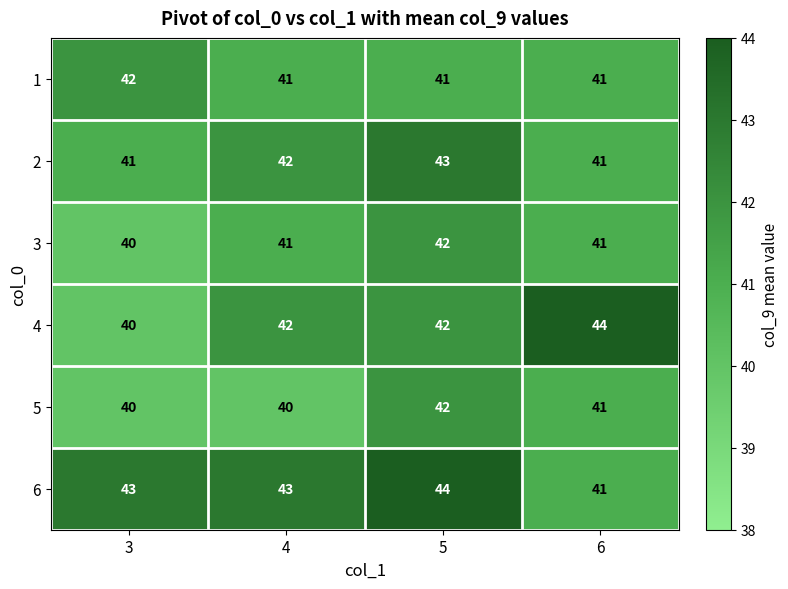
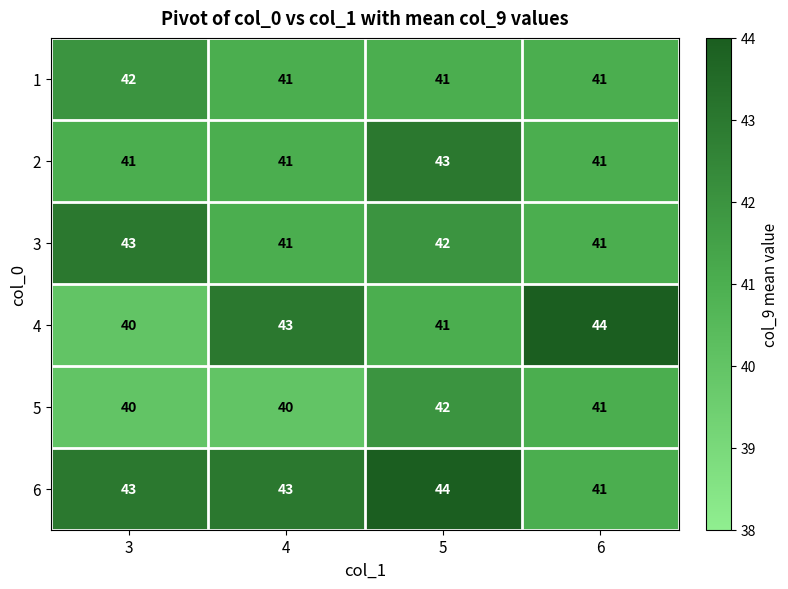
2, 4: 42 -> 41
3, 3: 40 -> 43
4, 4: 42 -> 43
4, 5: 42 -> 41
